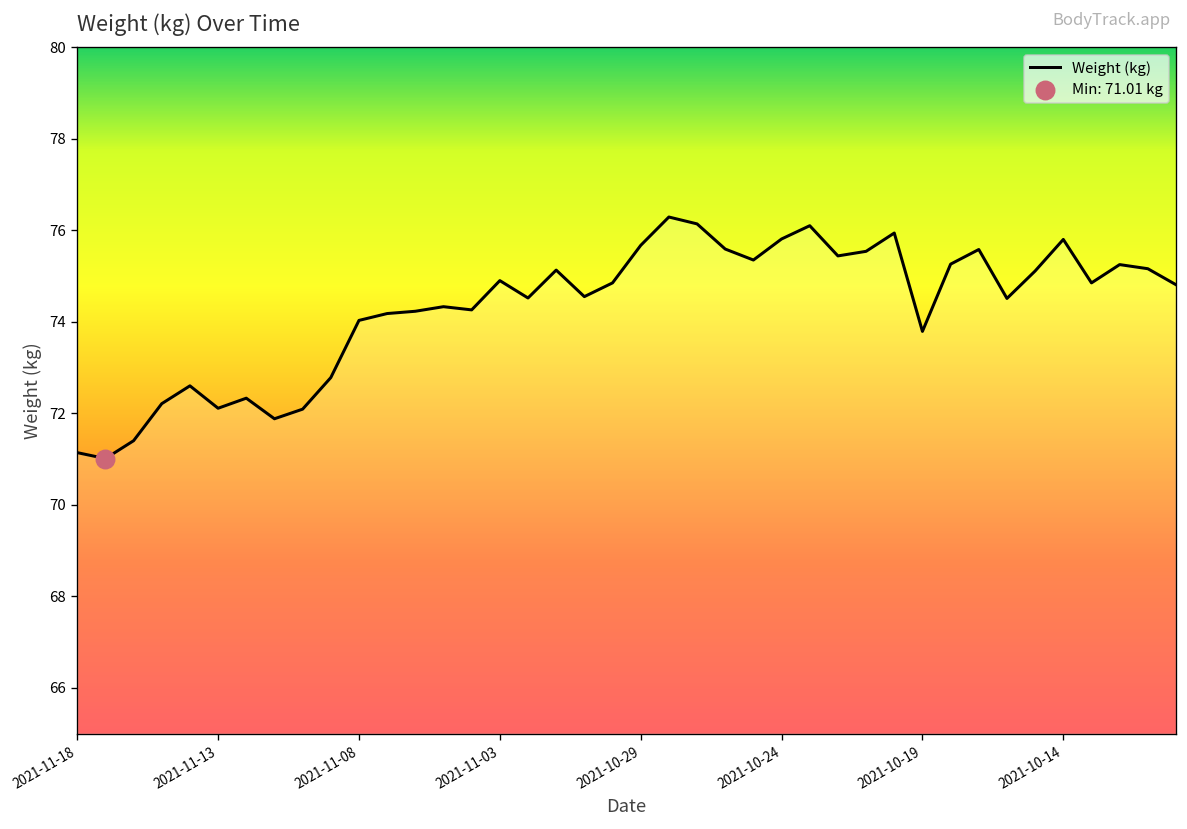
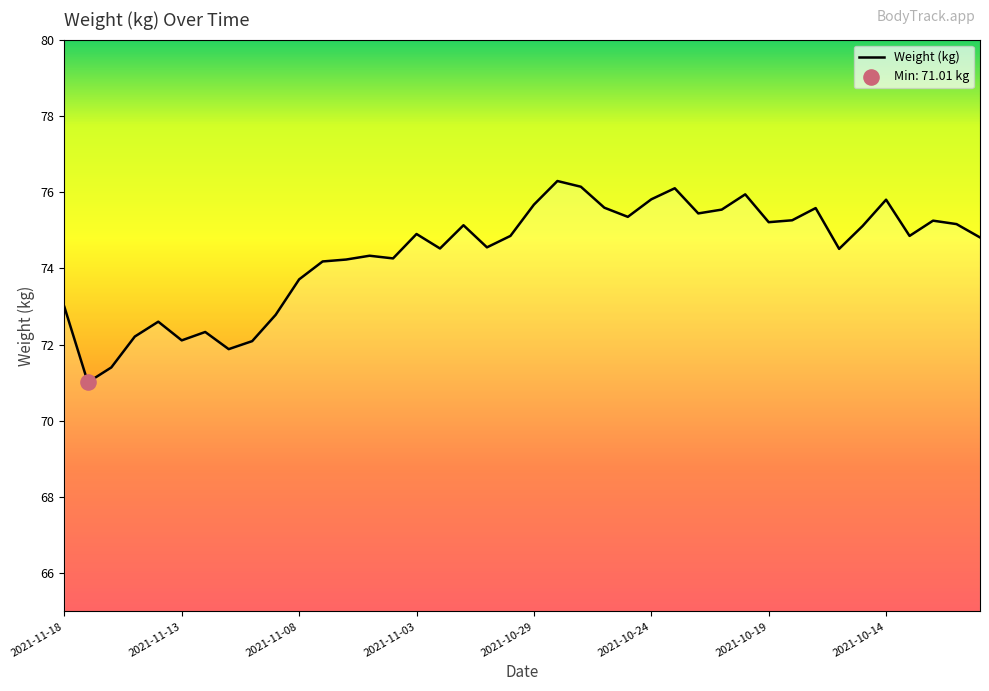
Weight (kg), 2021-11-18: 71.1 -> 73.0
Weight (kg), 2021-11-08: 74.0 -> 73.7
Weight (kg), 2021-10-19: 73.8 -> 75.2
